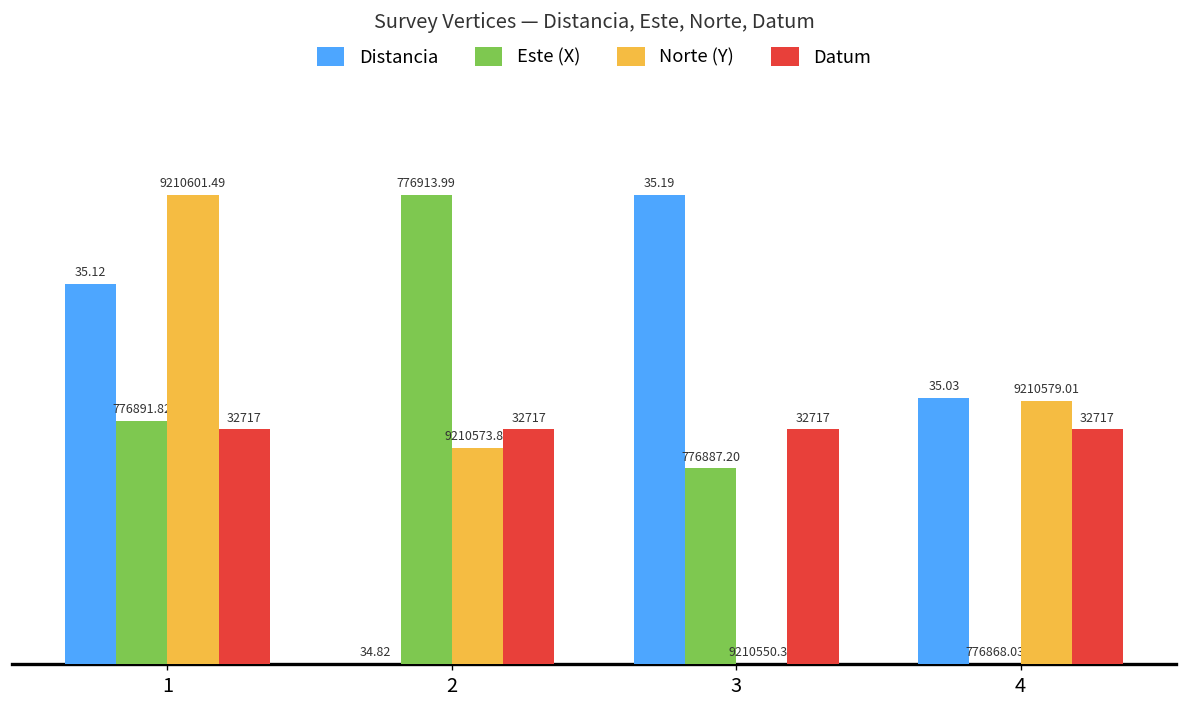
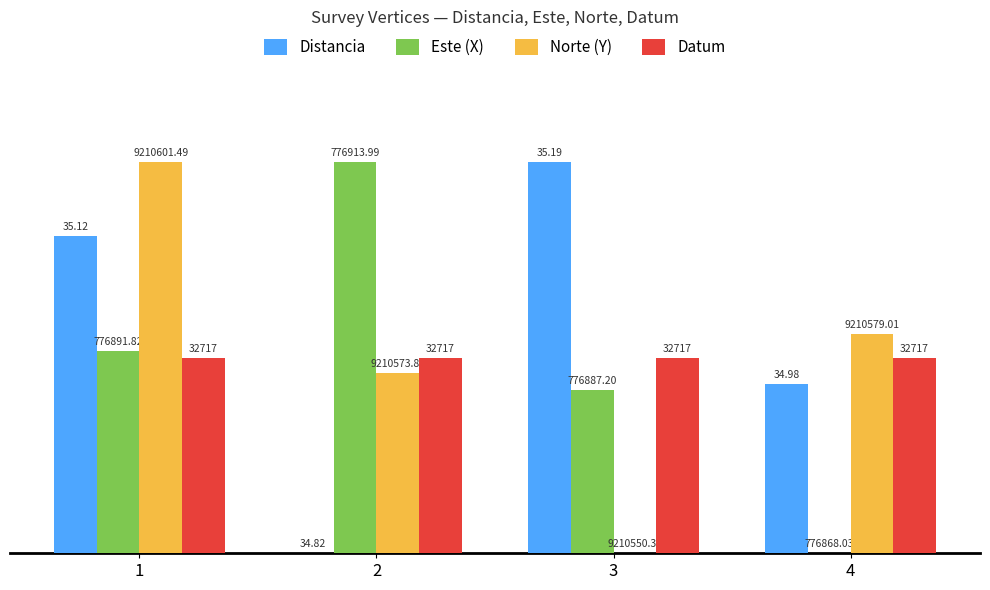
Distancia, 4: 35.03 -> 34.98
